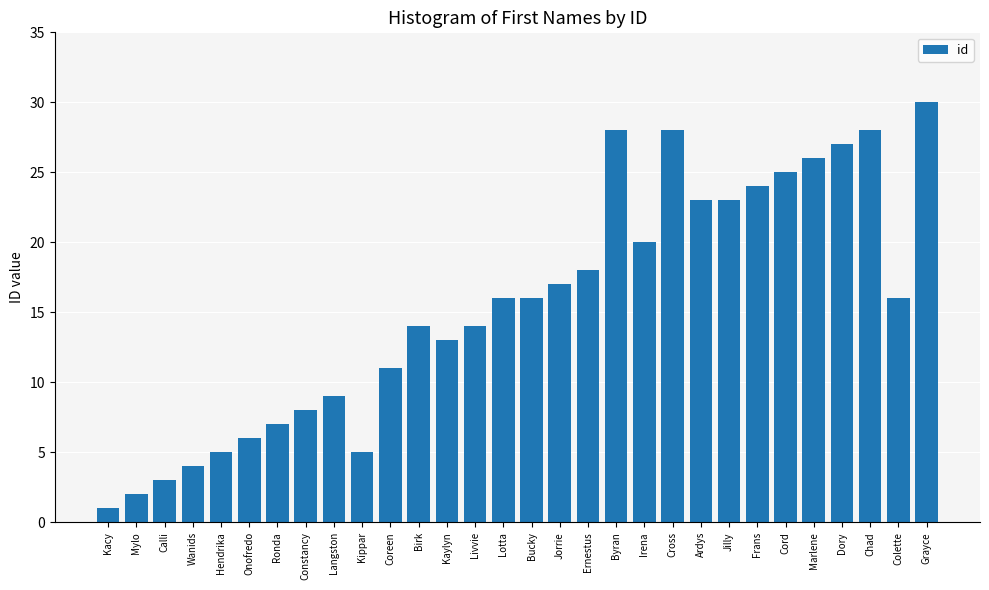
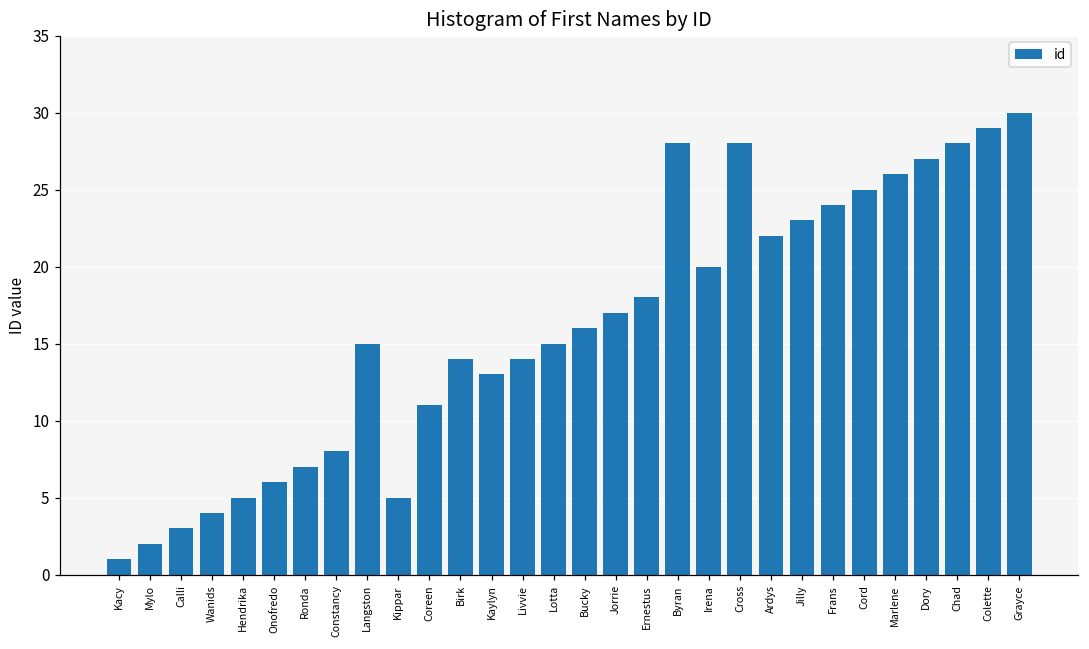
Langston: 9 -> 15
Lotta: 16 -> 15
Ardys: 23 -> 22
Colette: 16 -> 29
